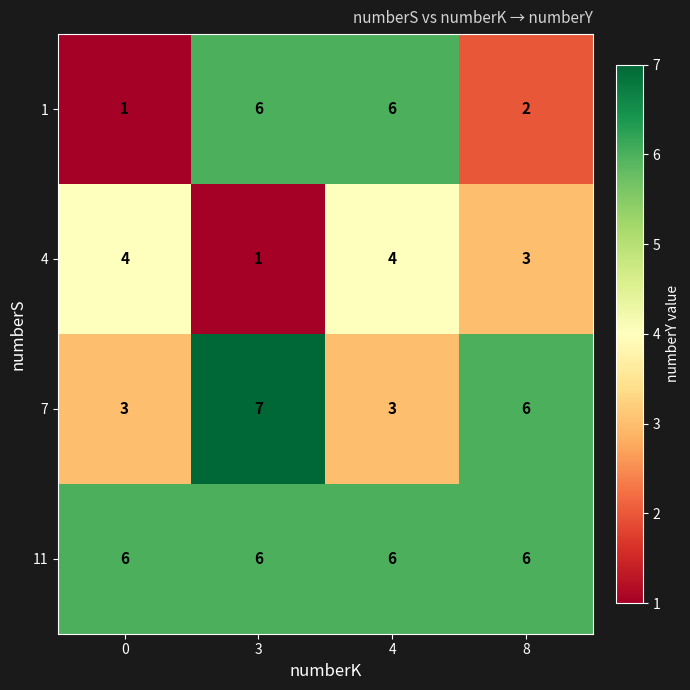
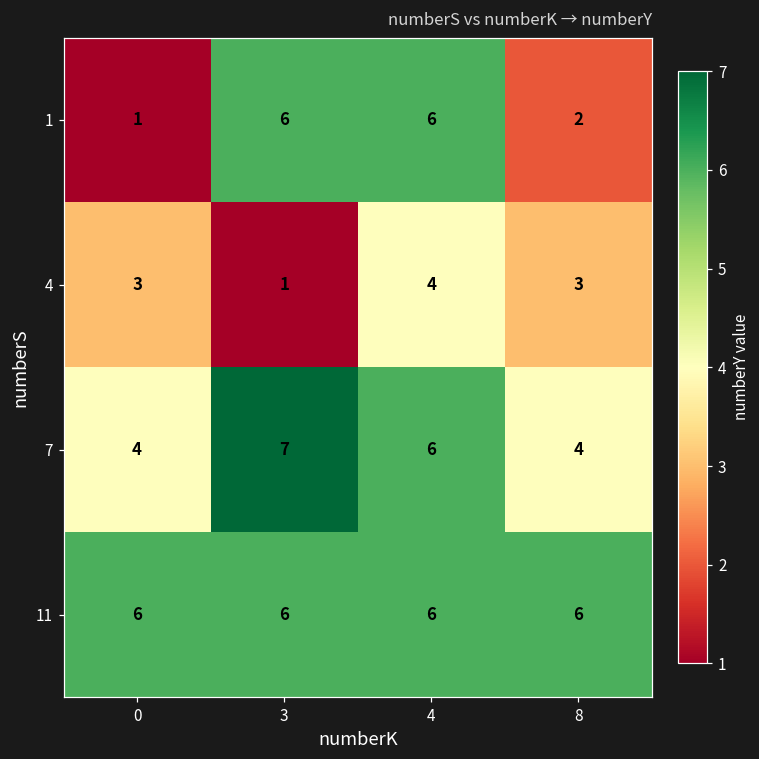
4, 0: 4 -> 3
7, 0: 3 -> 4
7, 4: 3 -> 6
7, 8: 6 -> 4
